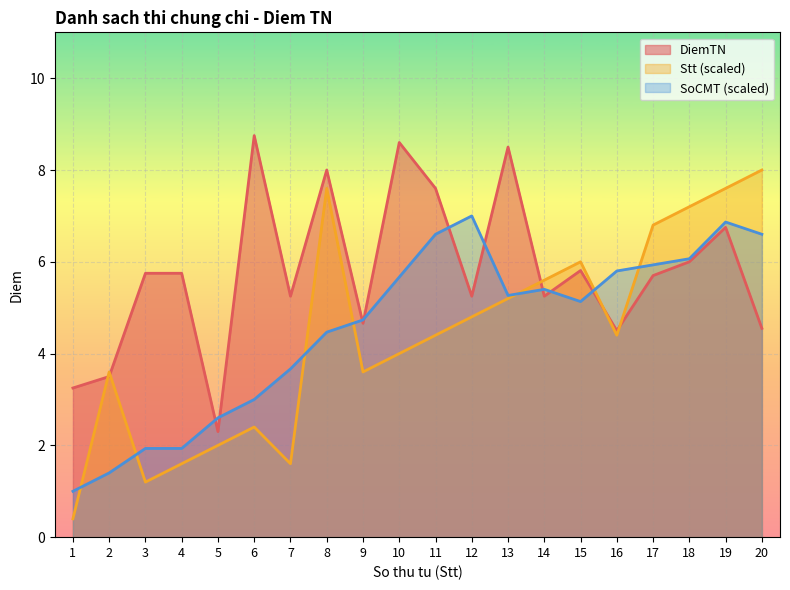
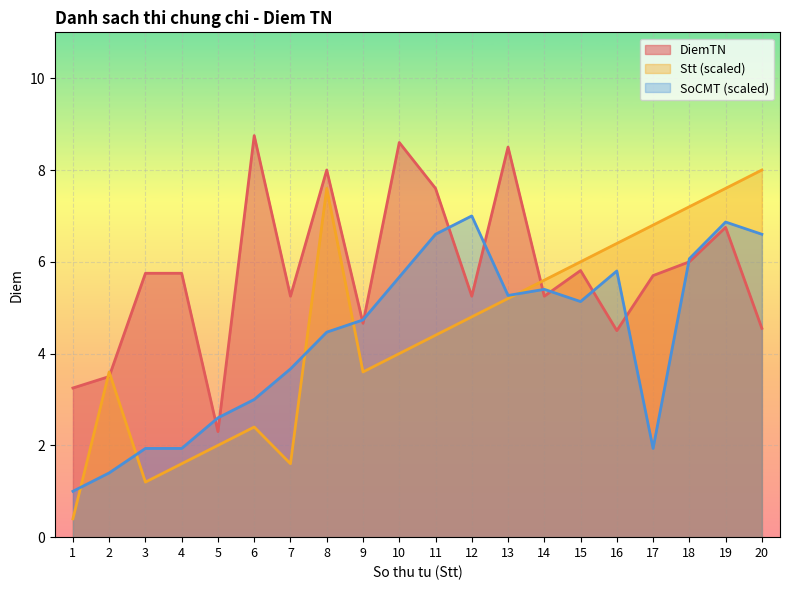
Stt (scaled), 16: 4.4 -> 6.4
SoCMT (scaled), 17: 5.9 -> 1.9
